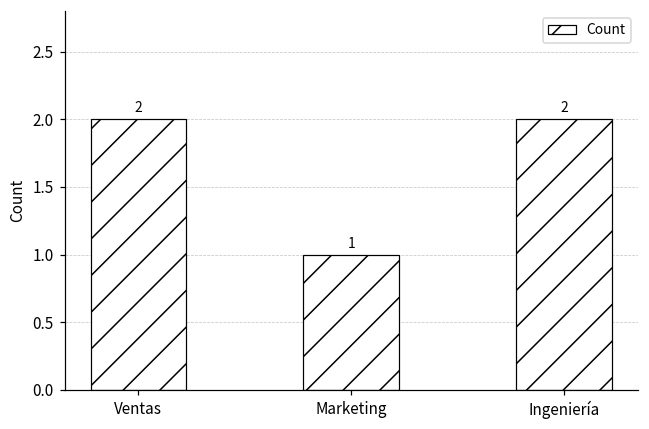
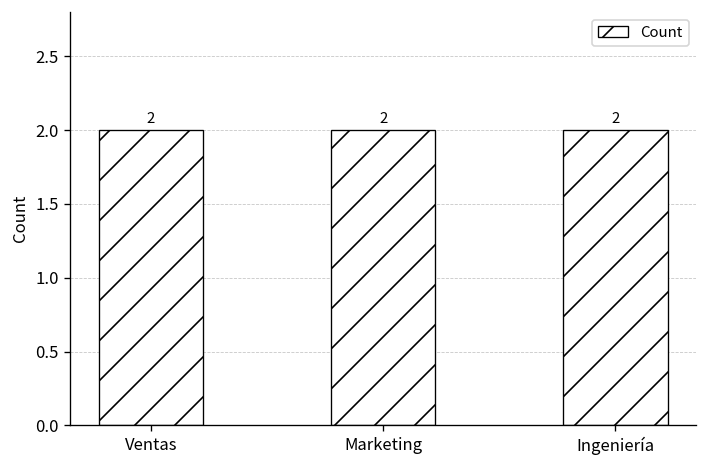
Marketing: 1 -> 2
